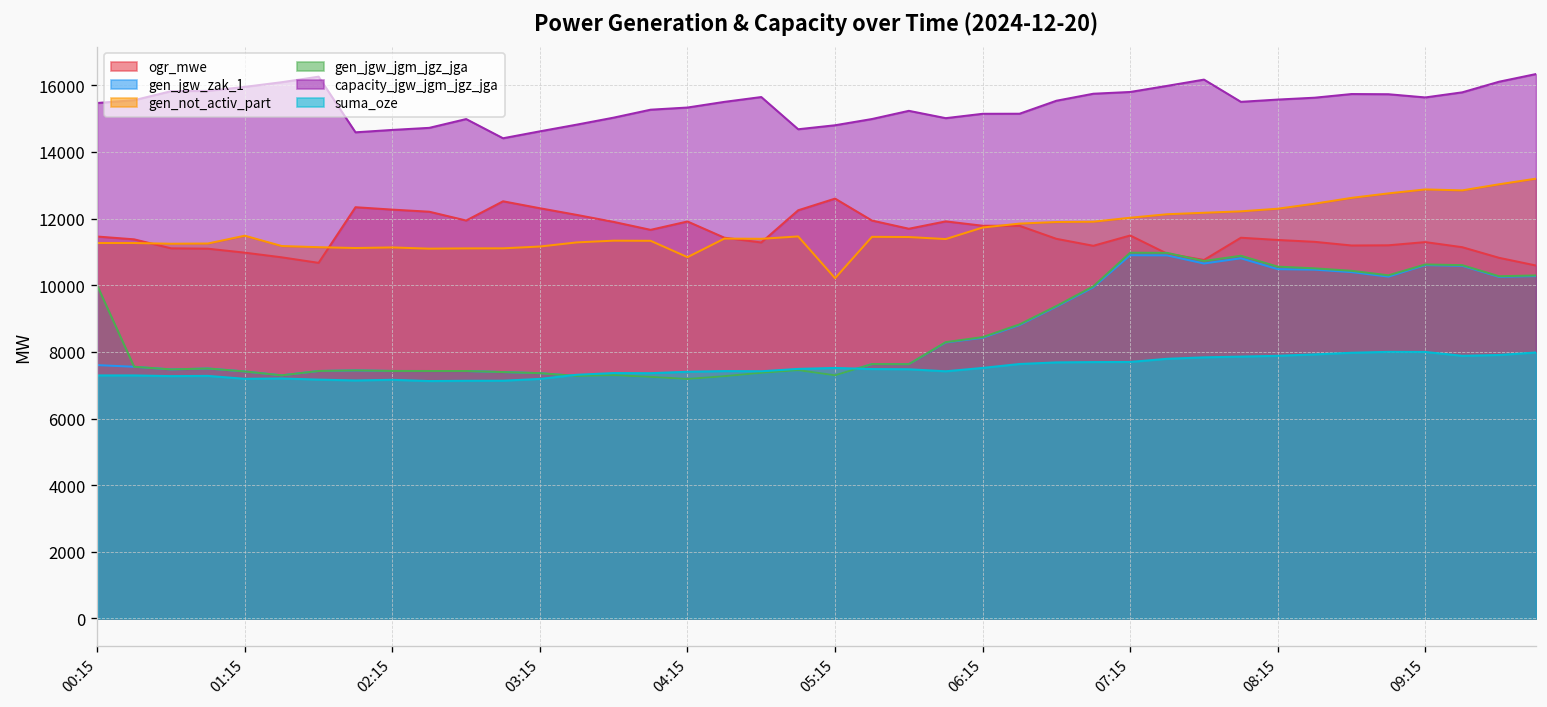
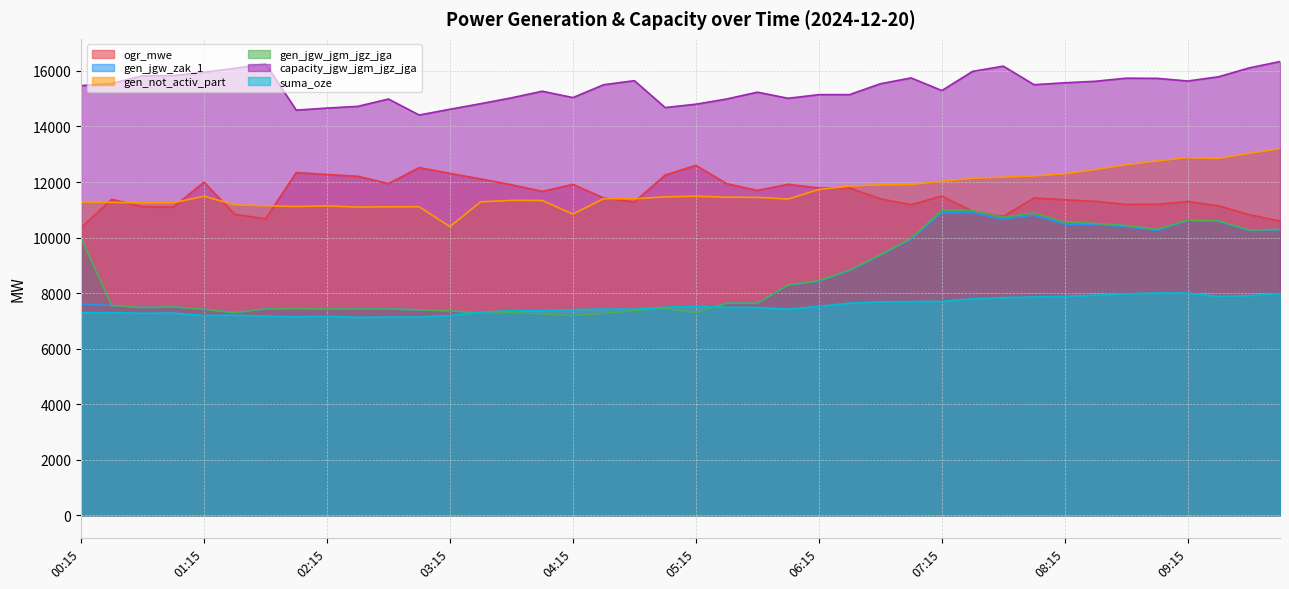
ogr_mwe, 00:15: 11500 -> 10400
ogr_mwe, 01:15: 11000 -> 12000
gen_not_activ_part, 03:15: 11200 -> 10400
capacity_jgw_jgm_jgz_jga, 04:15: 15300 -> 15000
gen_not_activ_part, 05:15: 10200 -> 11500
capacity_jgw_jgm_jgz_jga, 07:15: 15800 -> 15300
